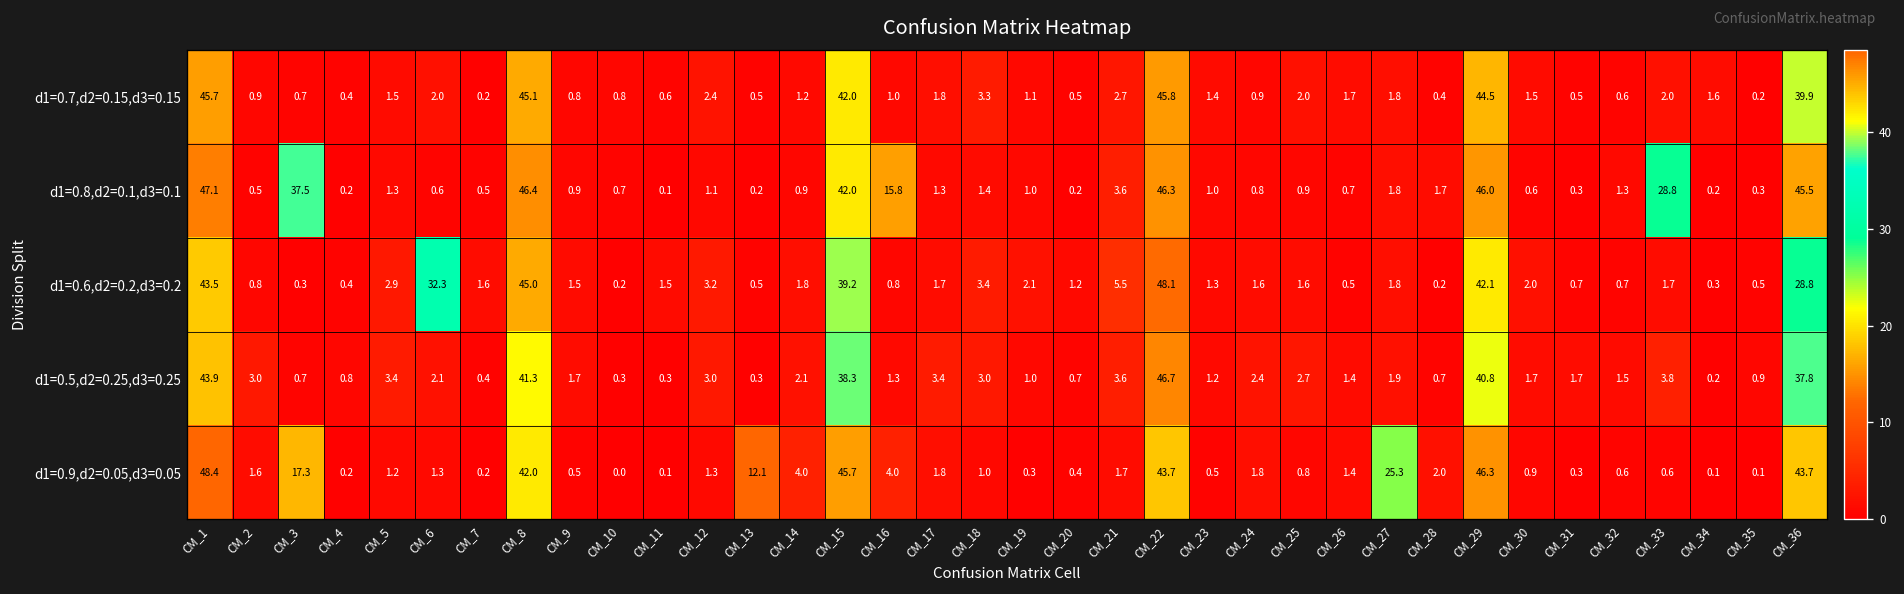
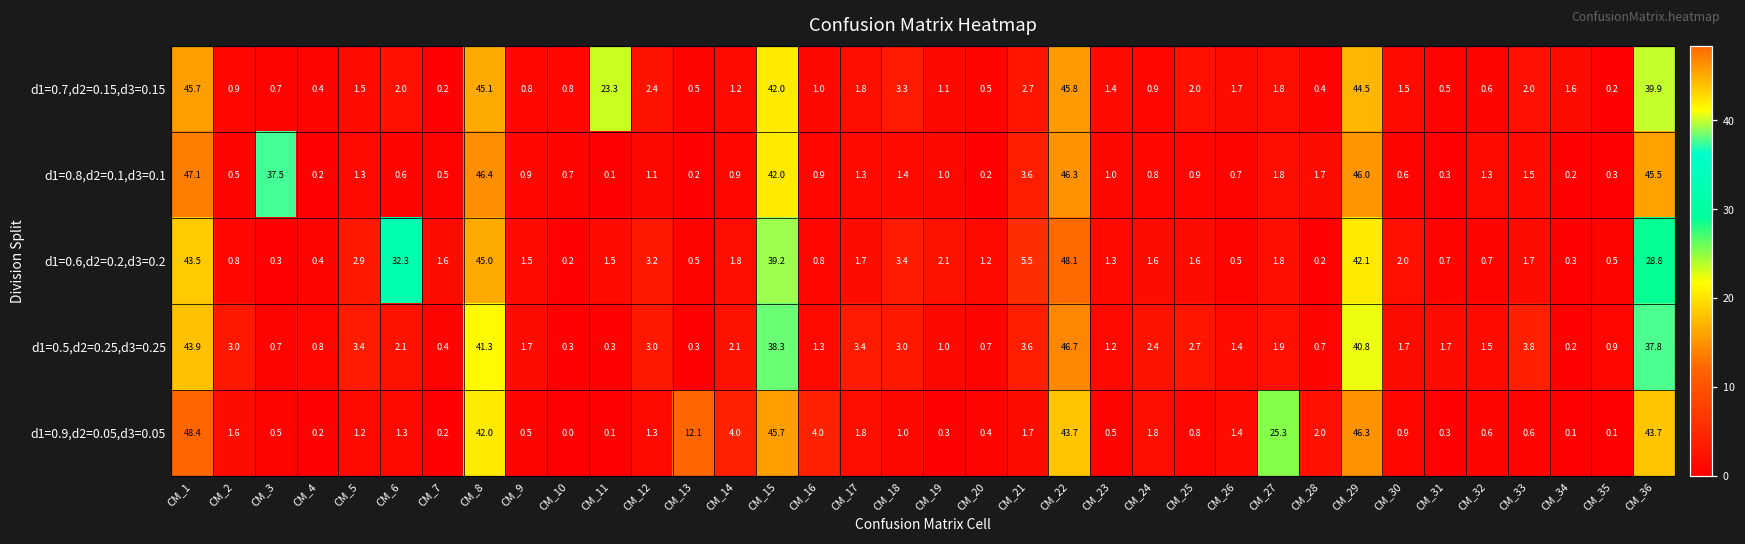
d1=0.7,d2=0.15,d3=0.15, CM_11: 0.6 -> 23.3
d1=0.8,d2=0.1,d3=0.1, CM_16: 15.8 -> 0.9
d1=0.8,d2=0.1,d3=0.1, CM_33: 28.8 -> 1.5
d1=0.9,d2=0.05,d3=0.05, CM_3: 17.3 -> 0.5
